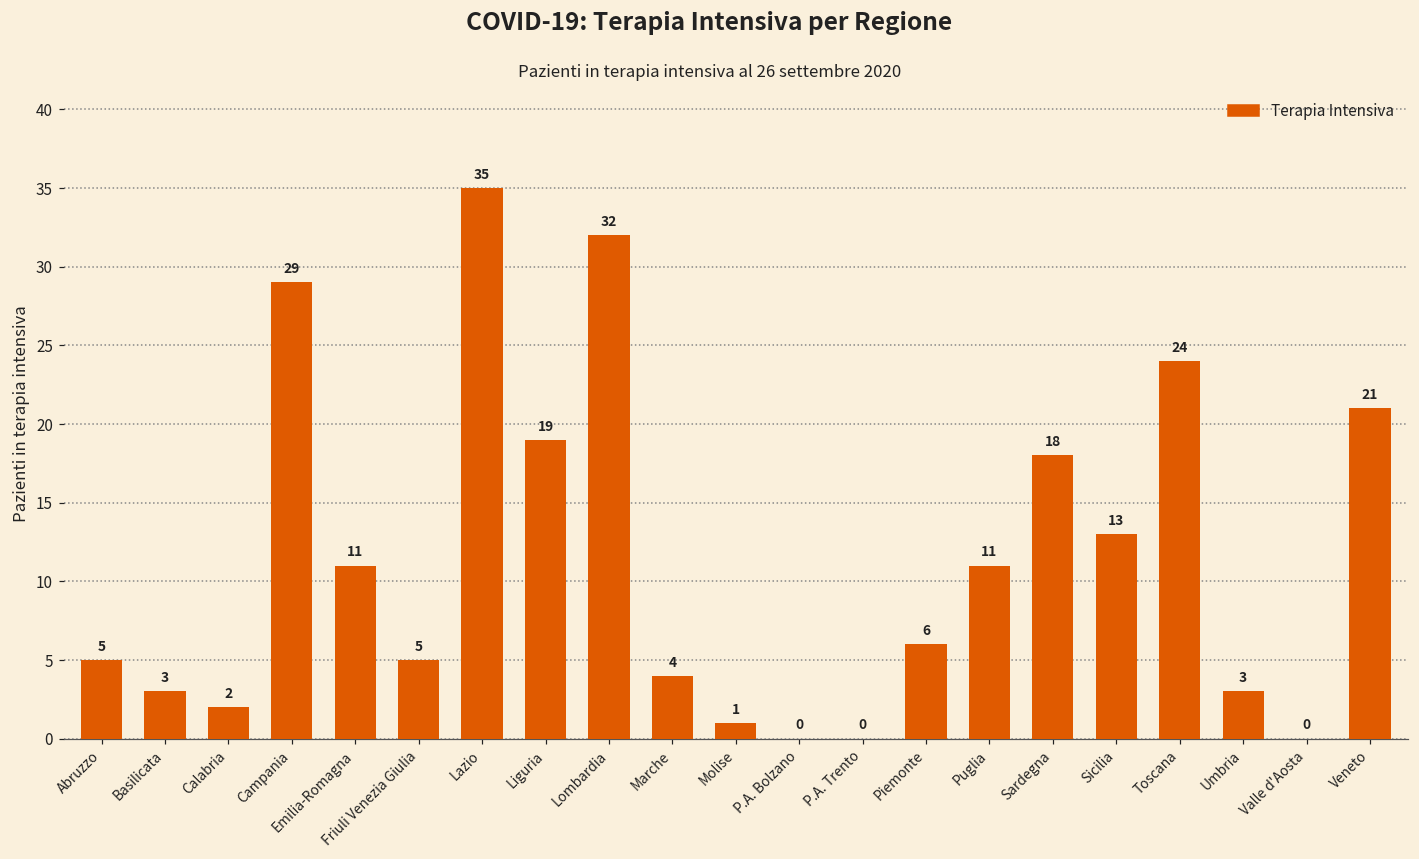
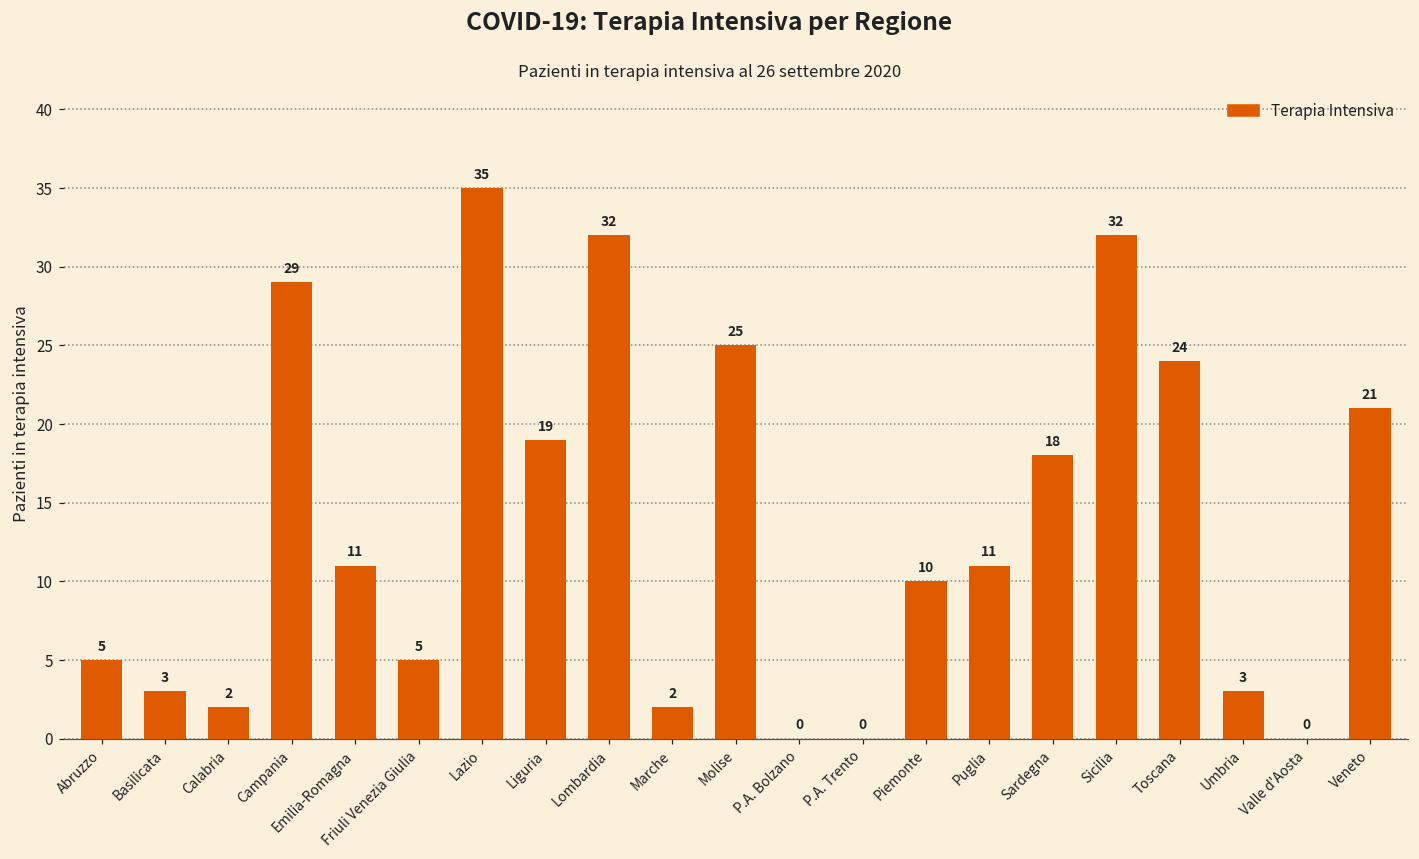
Marche: 4 -> 2
Molise: 1 -> 25
Piemonte: 6 -> 10
Sicilia: 13 -> 32
